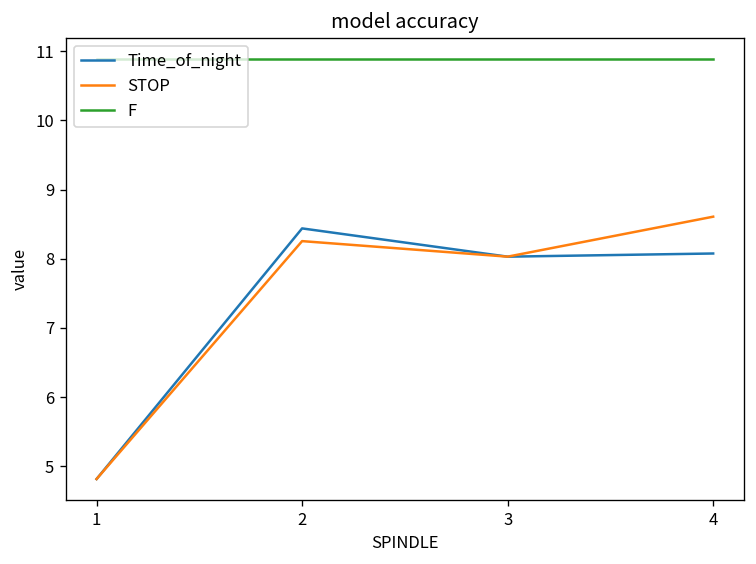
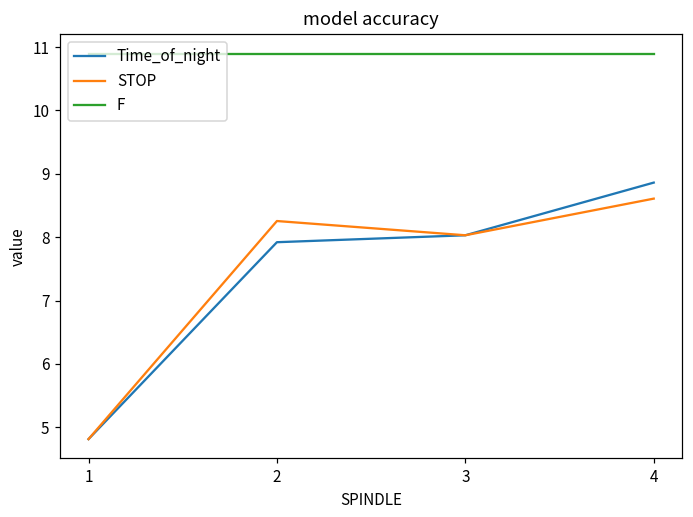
Time_of_night, 2: 8.4 -> 7.9
Time_of_night, 4: 8.1 -> 8.9
